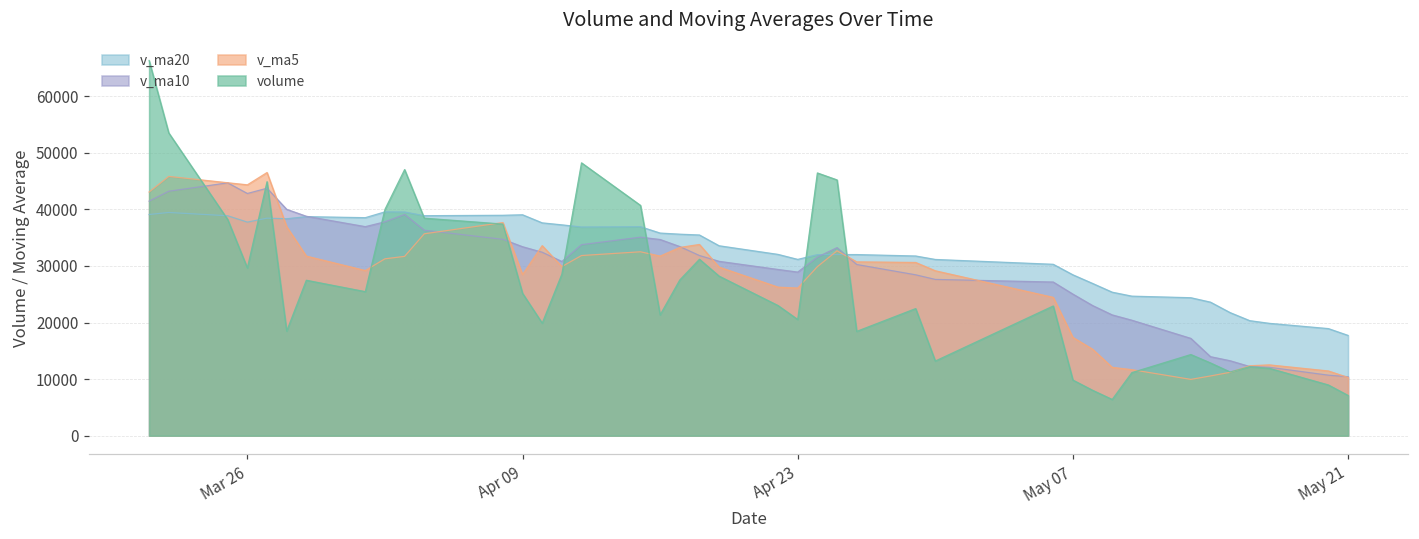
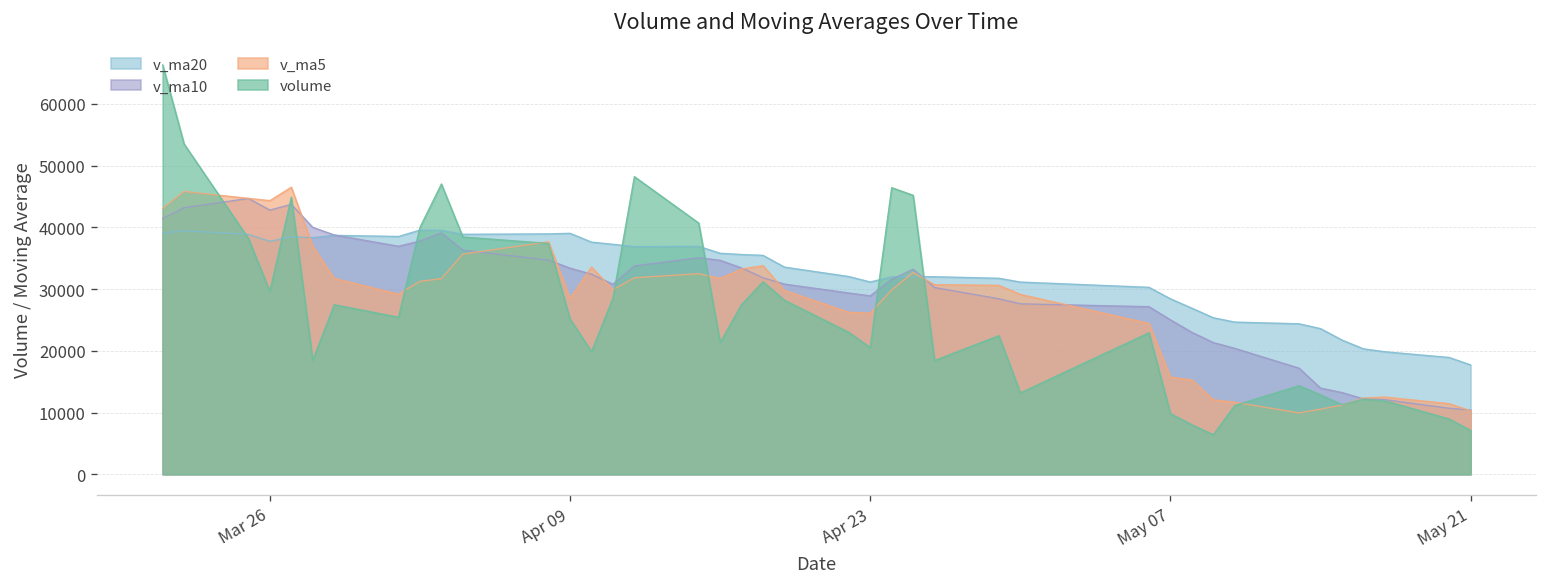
v_ma5, May 07: 17000 -> 16000
